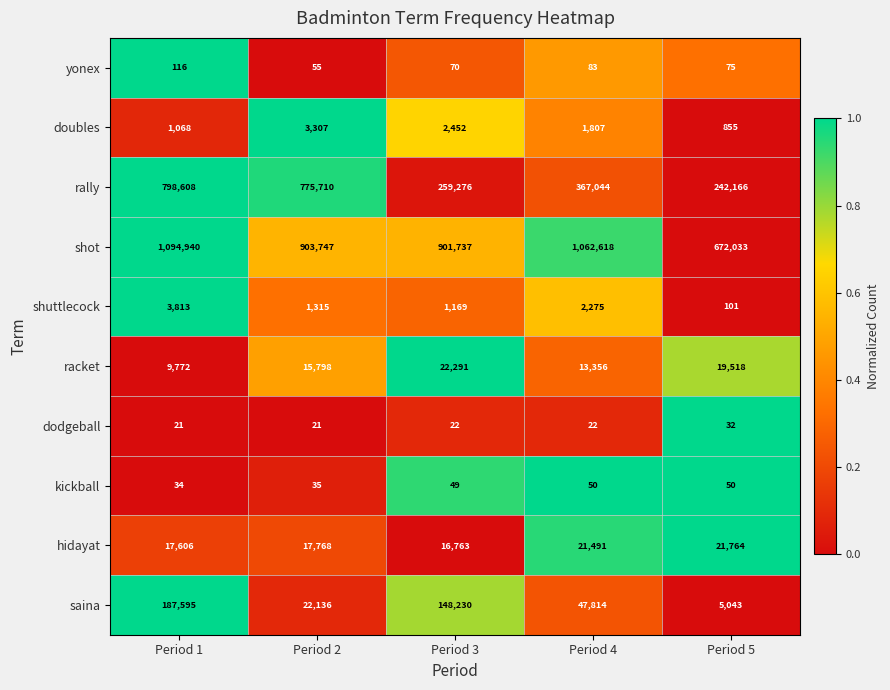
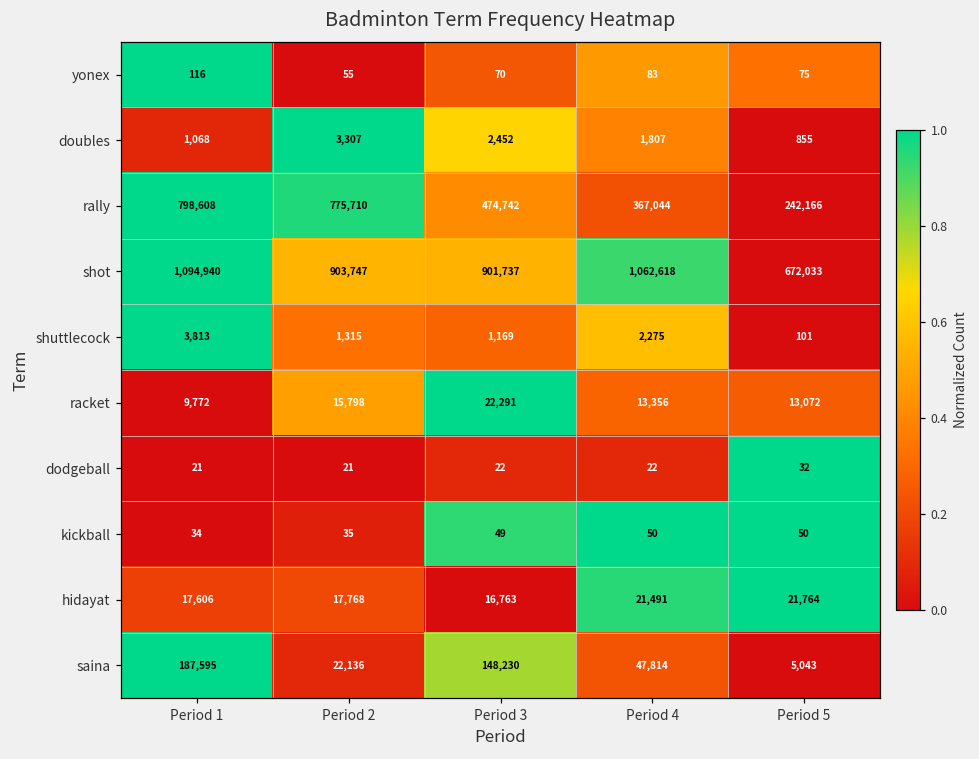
rally, Period 3: 259,276 -> 474,742
racket, Period 5: 19,518 -> 13,072
